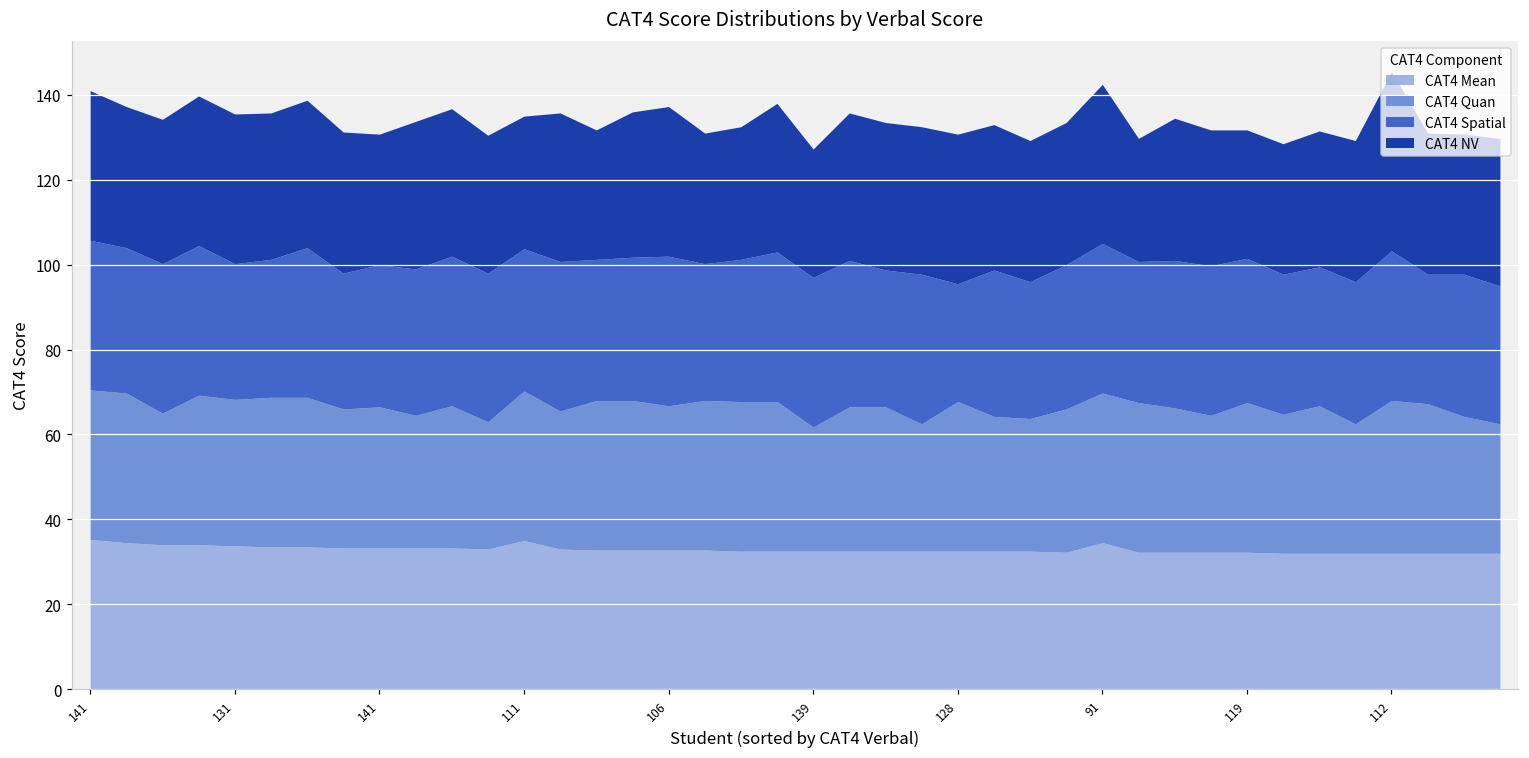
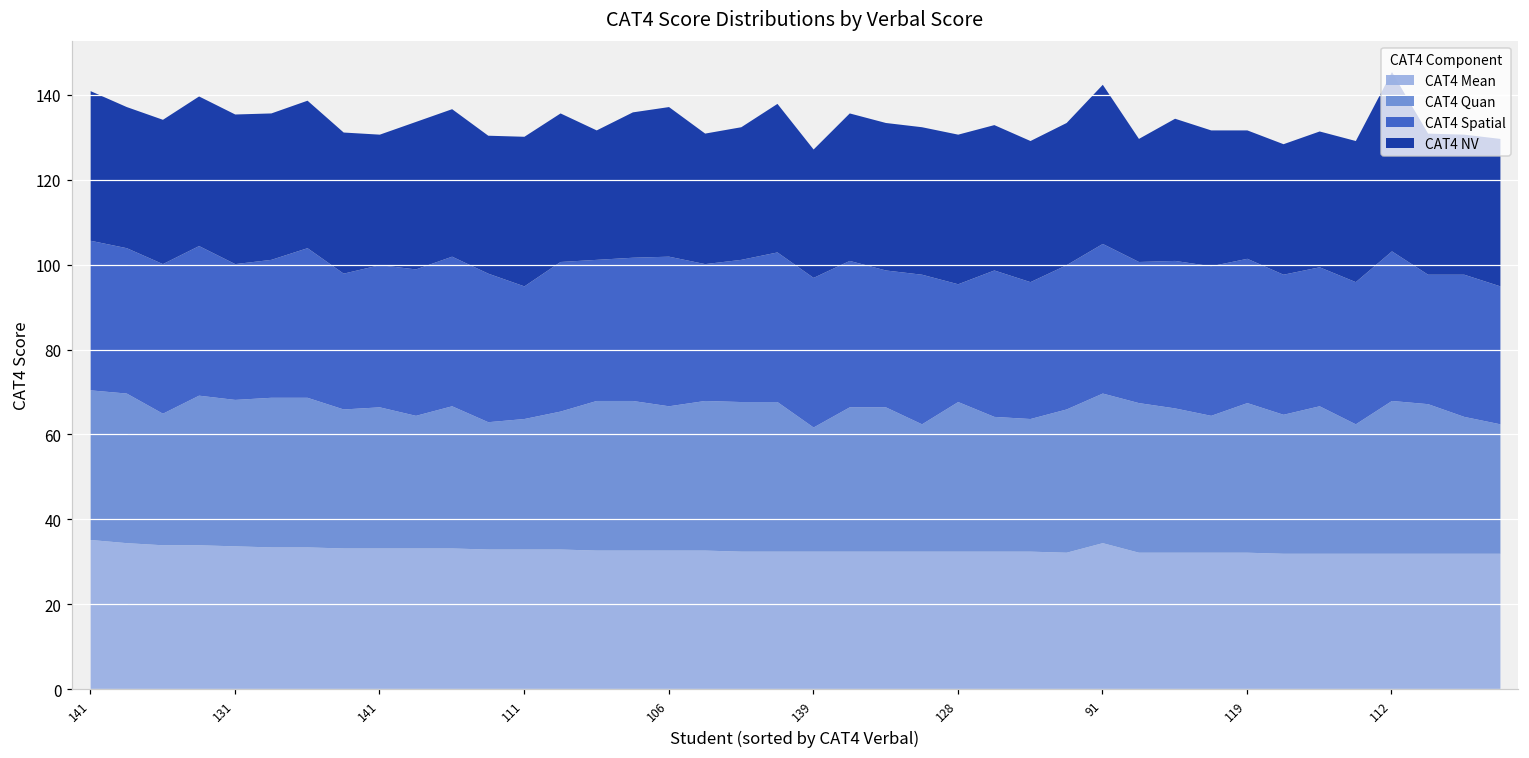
CAT4 Mean, 111: 35 -> 33
CAT4 Quan, 111: 35 -> 31
CAT4 Spatial, 111: 34 -> 31
CAT4 NV, 111: 31 -> 35
